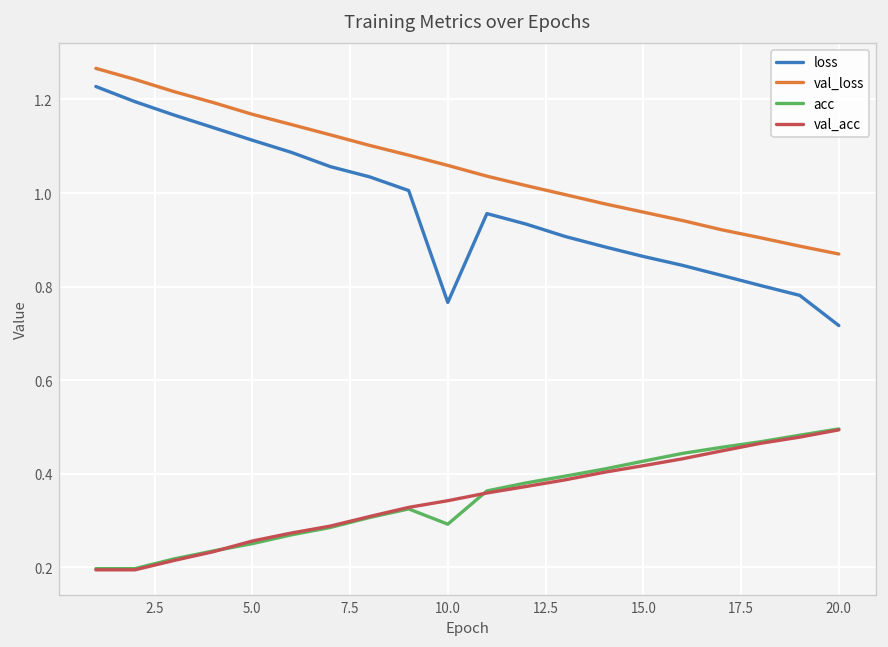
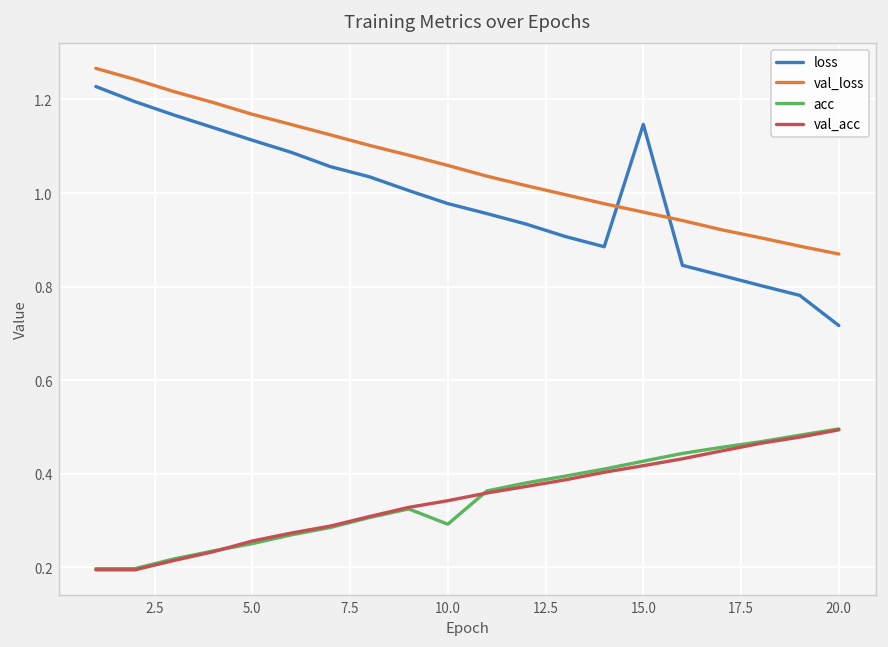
loss, 10.0: 0.77 -> 0.98
loss, 15.0: 0.86 -> 1.15
